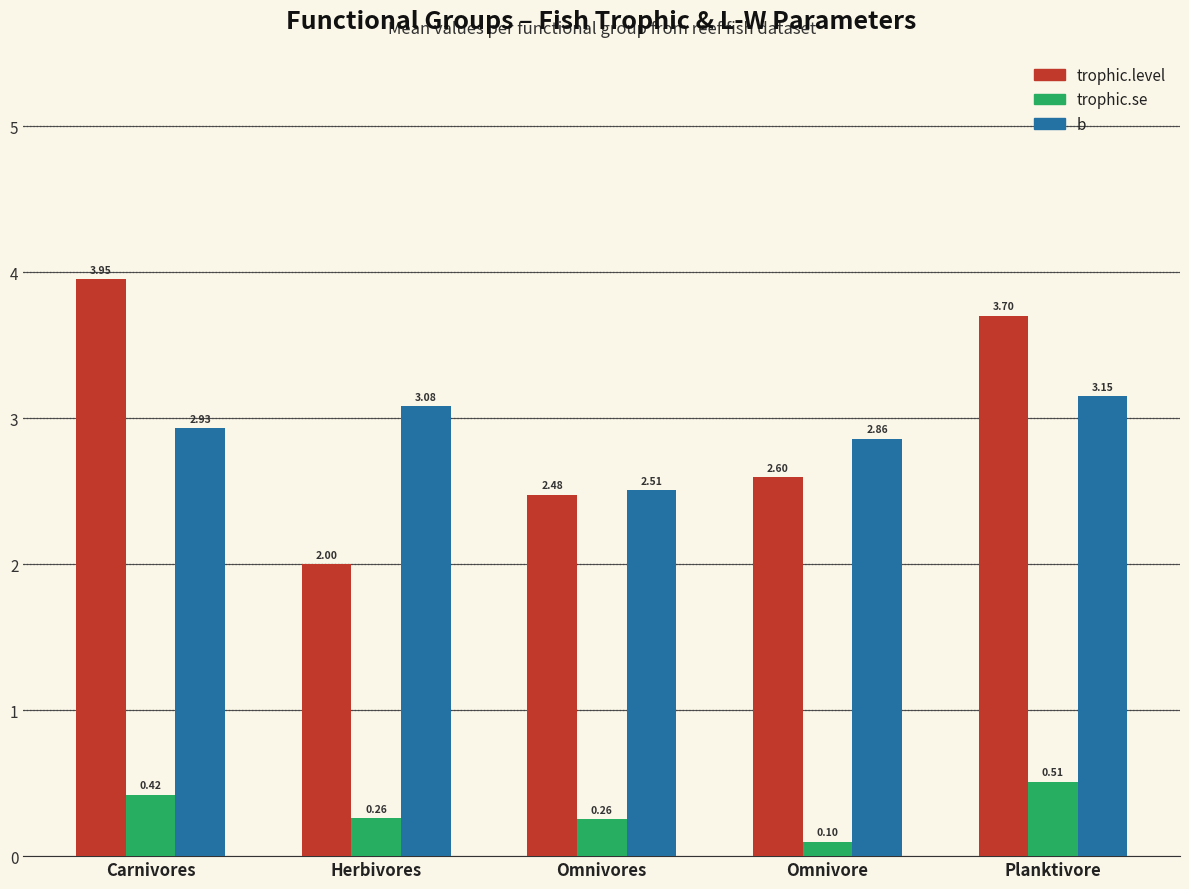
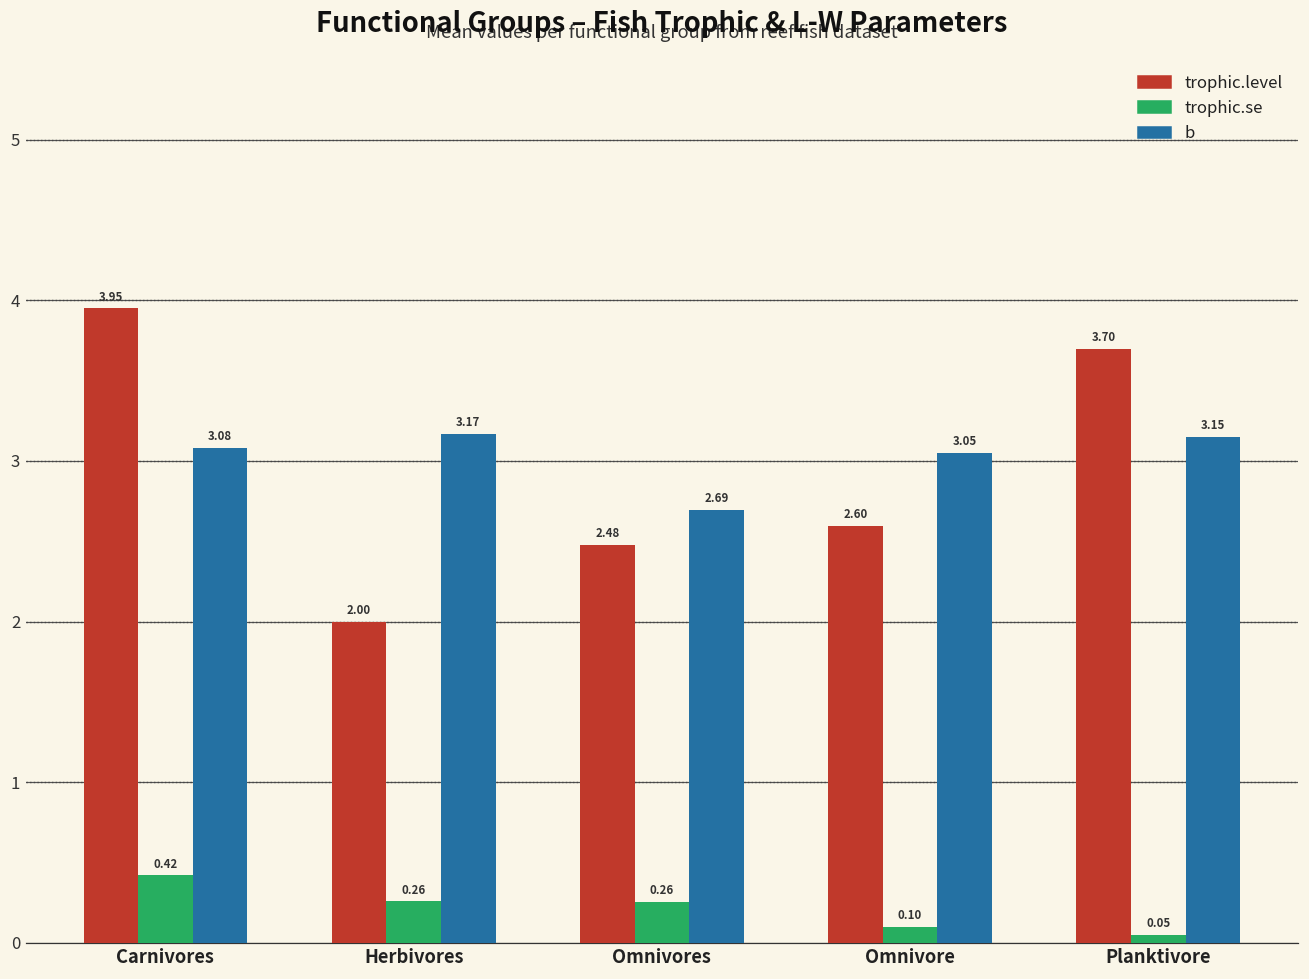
b, Carnivores: 2.93 -> 3.08
b, Herbivores: 3.08 -> 3.17
b, Omnivores: 2.51 -> 2.69
b, Omnivore: 2.86 -> 3.05
trophic.se, Planktivore: 0.51 -> 0.05
